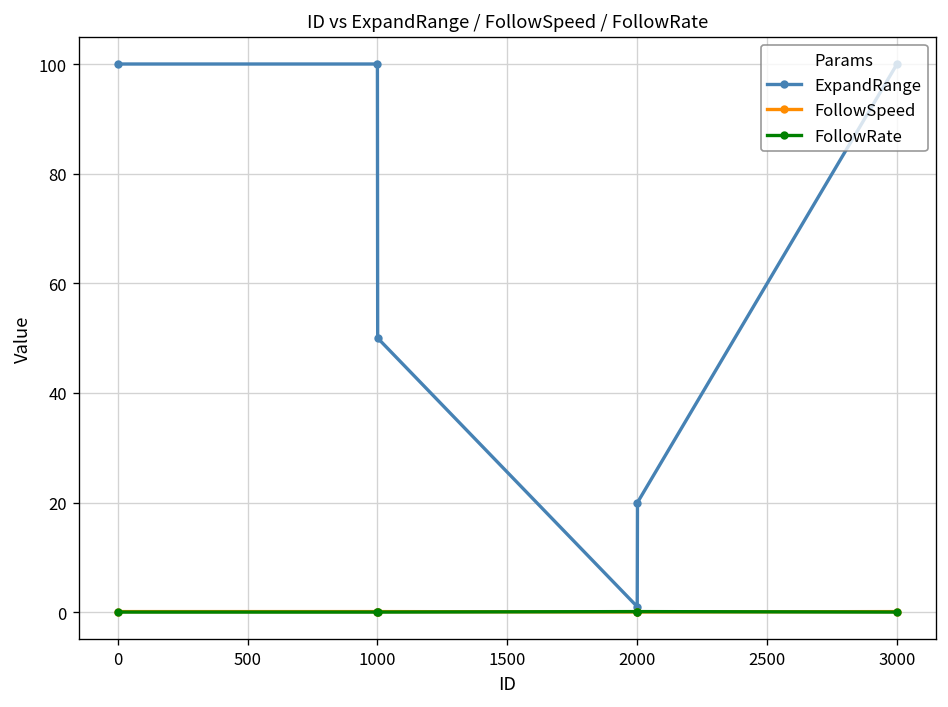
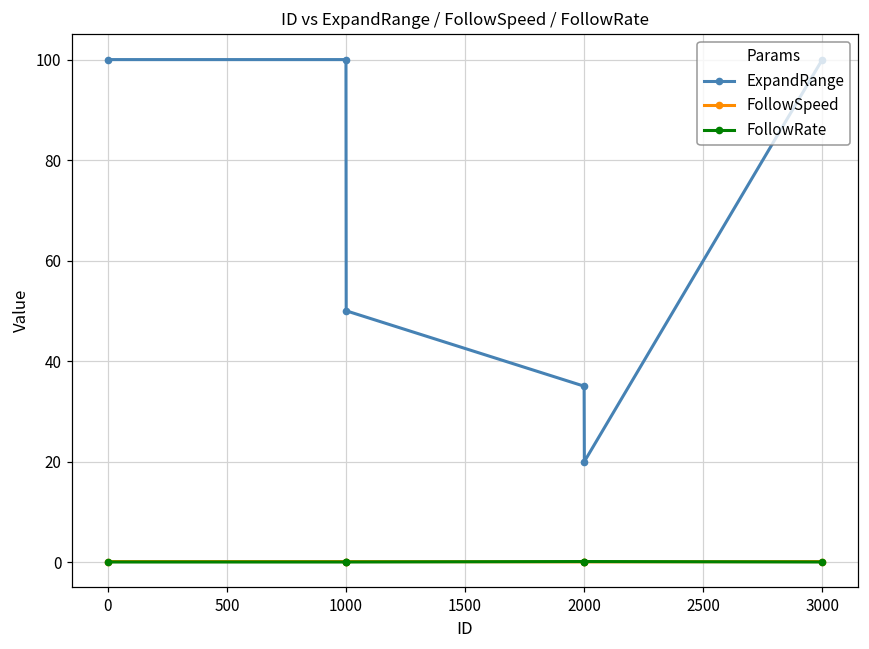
ExpandRange, 2000: 1 -> 35
